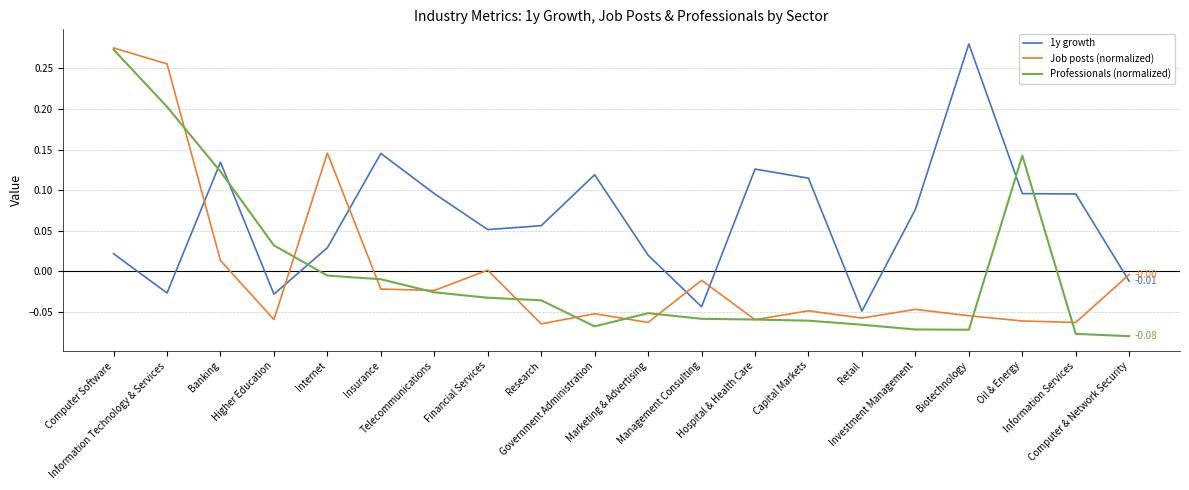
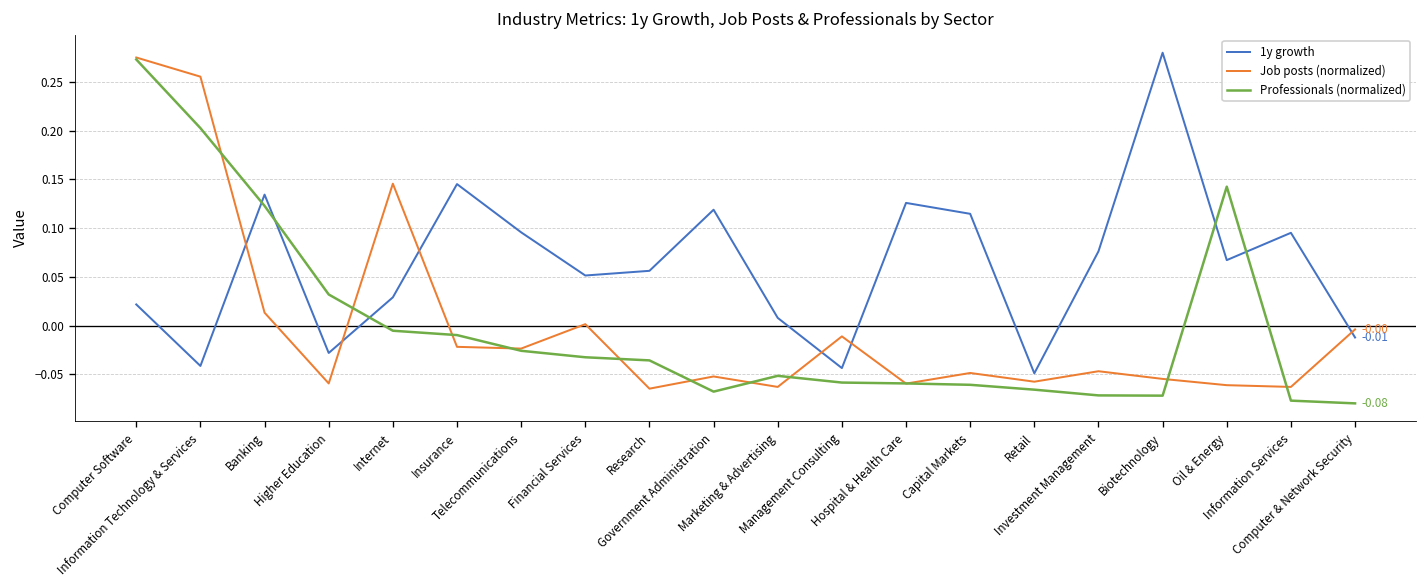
1y growth, Information Technology & Services: -0.03 -> -0.04
1y growth, Marketing & Advertising: 0.02 -> 0.01
1y growth, Oil & Energy: 0.10 -> 0.07
